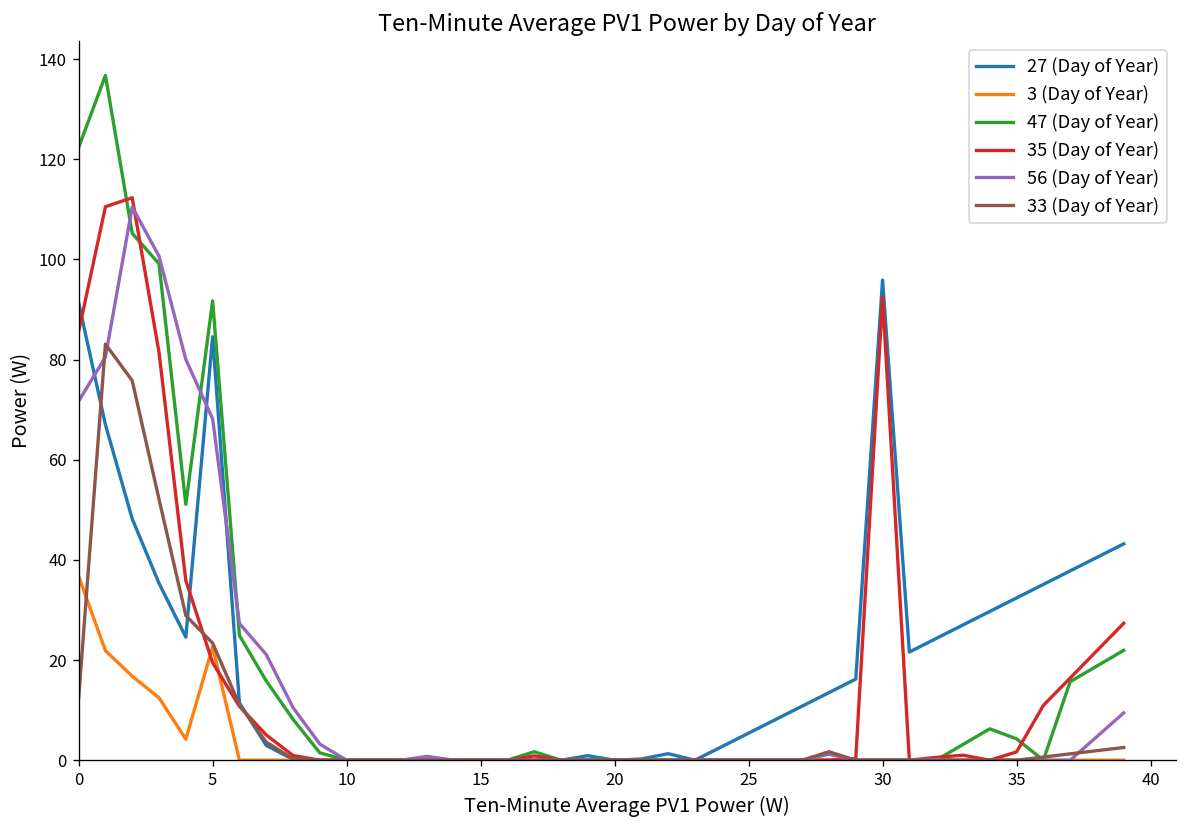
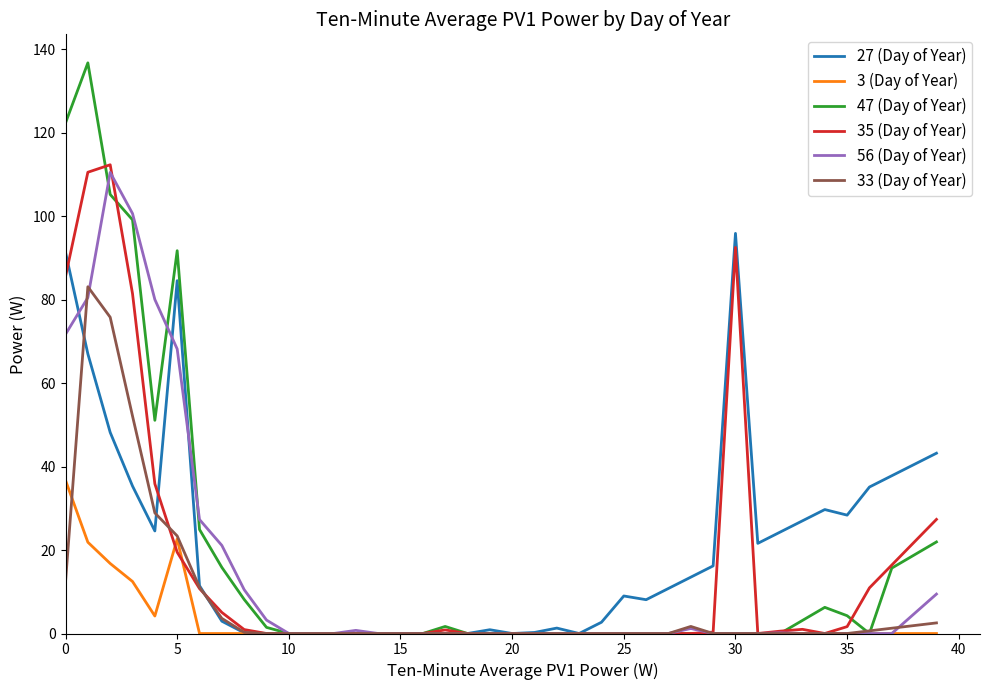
27 (Day of Year), 25: 5 -> 9
27 (Day of Year), 35: 32 -> 28
